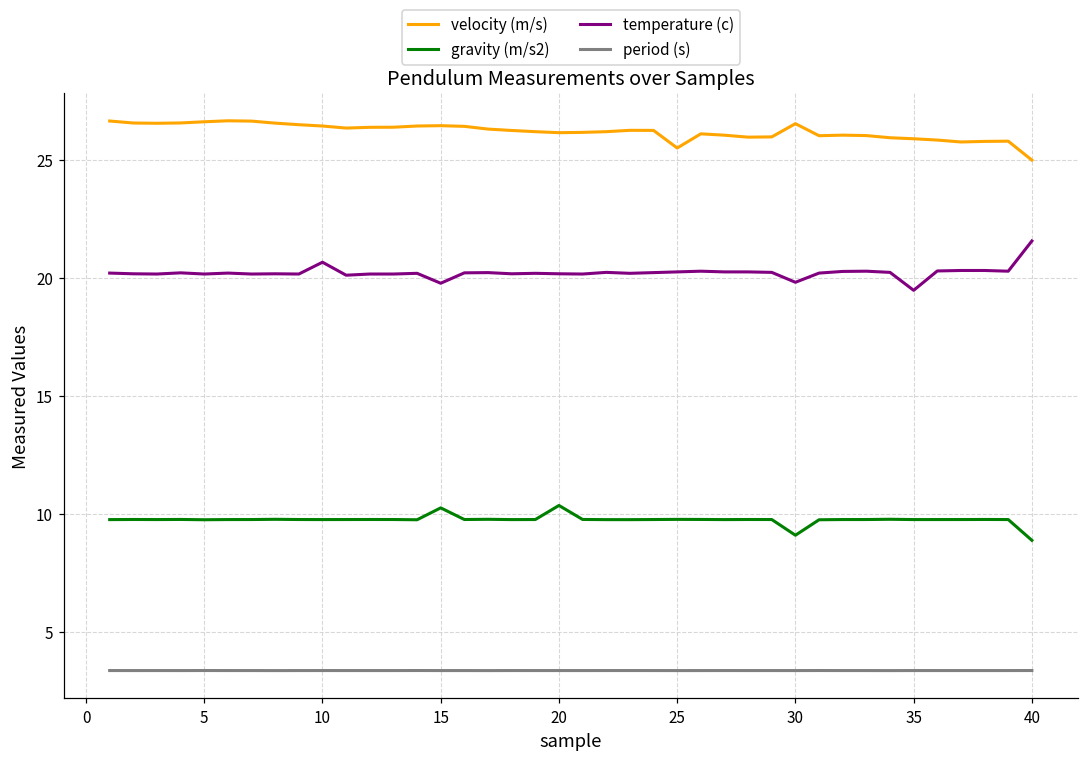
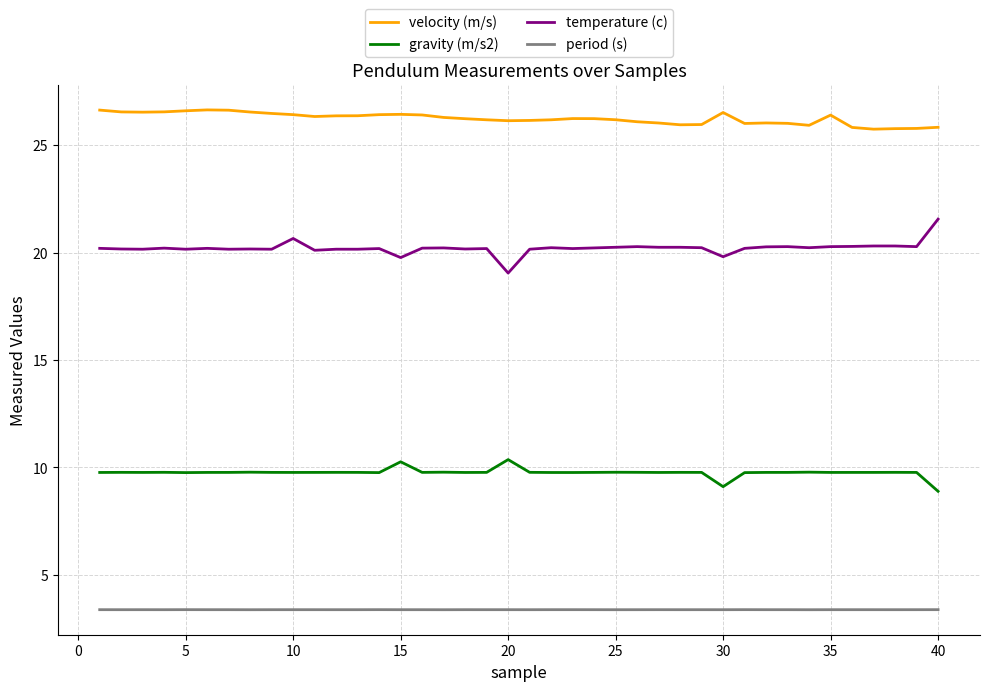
temperature (c), 20: 20.2 -> 19.1
velocity (m/s), 25: 25.5 -> 26.2
velocity (m/s), 35: 25.9 -> 26.4
temperature (c), 35: 19.5 -> 20.3
velocity (m/s), 40: 25.0 -> 25.8
